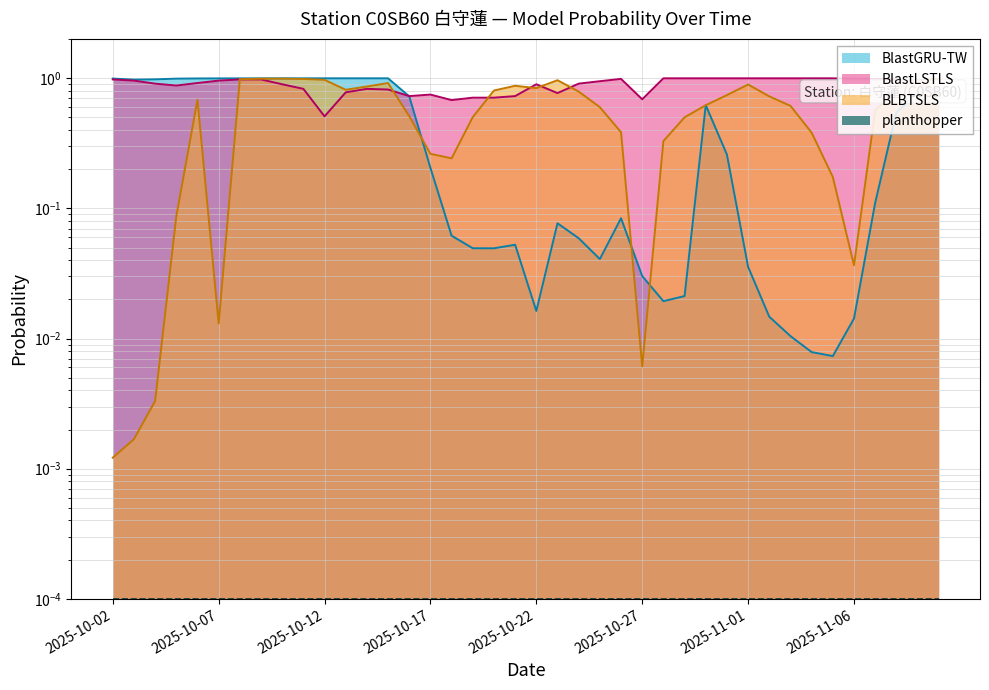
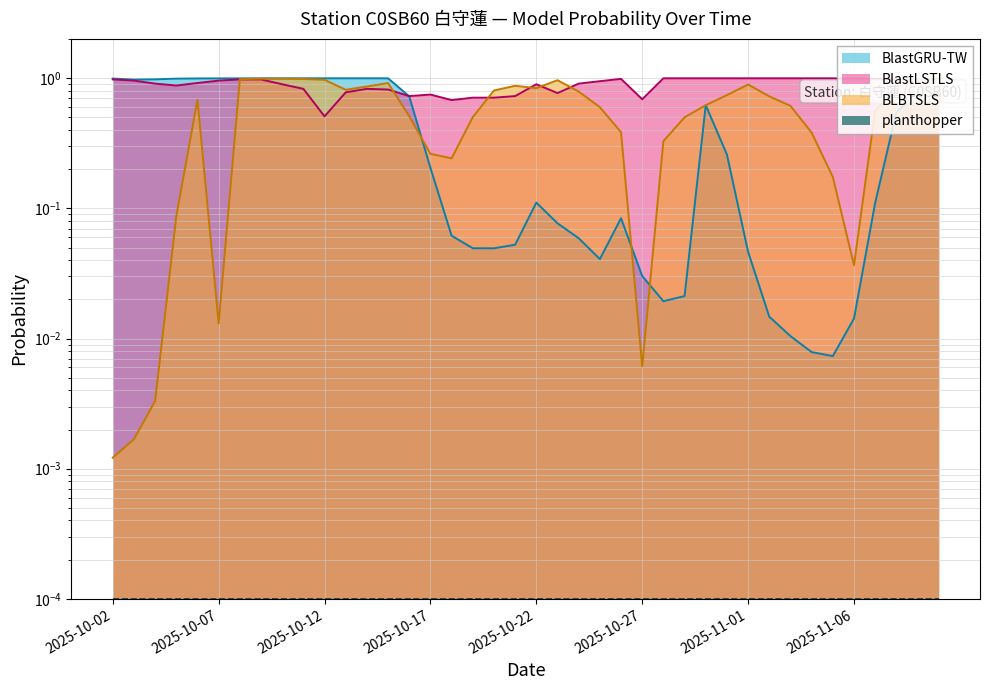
BlastGRU-TW, 2025-10-22: 0.016 -> 0.11
BlastGRU-TW, 2025-11-01: 0.036 -> 0.046
